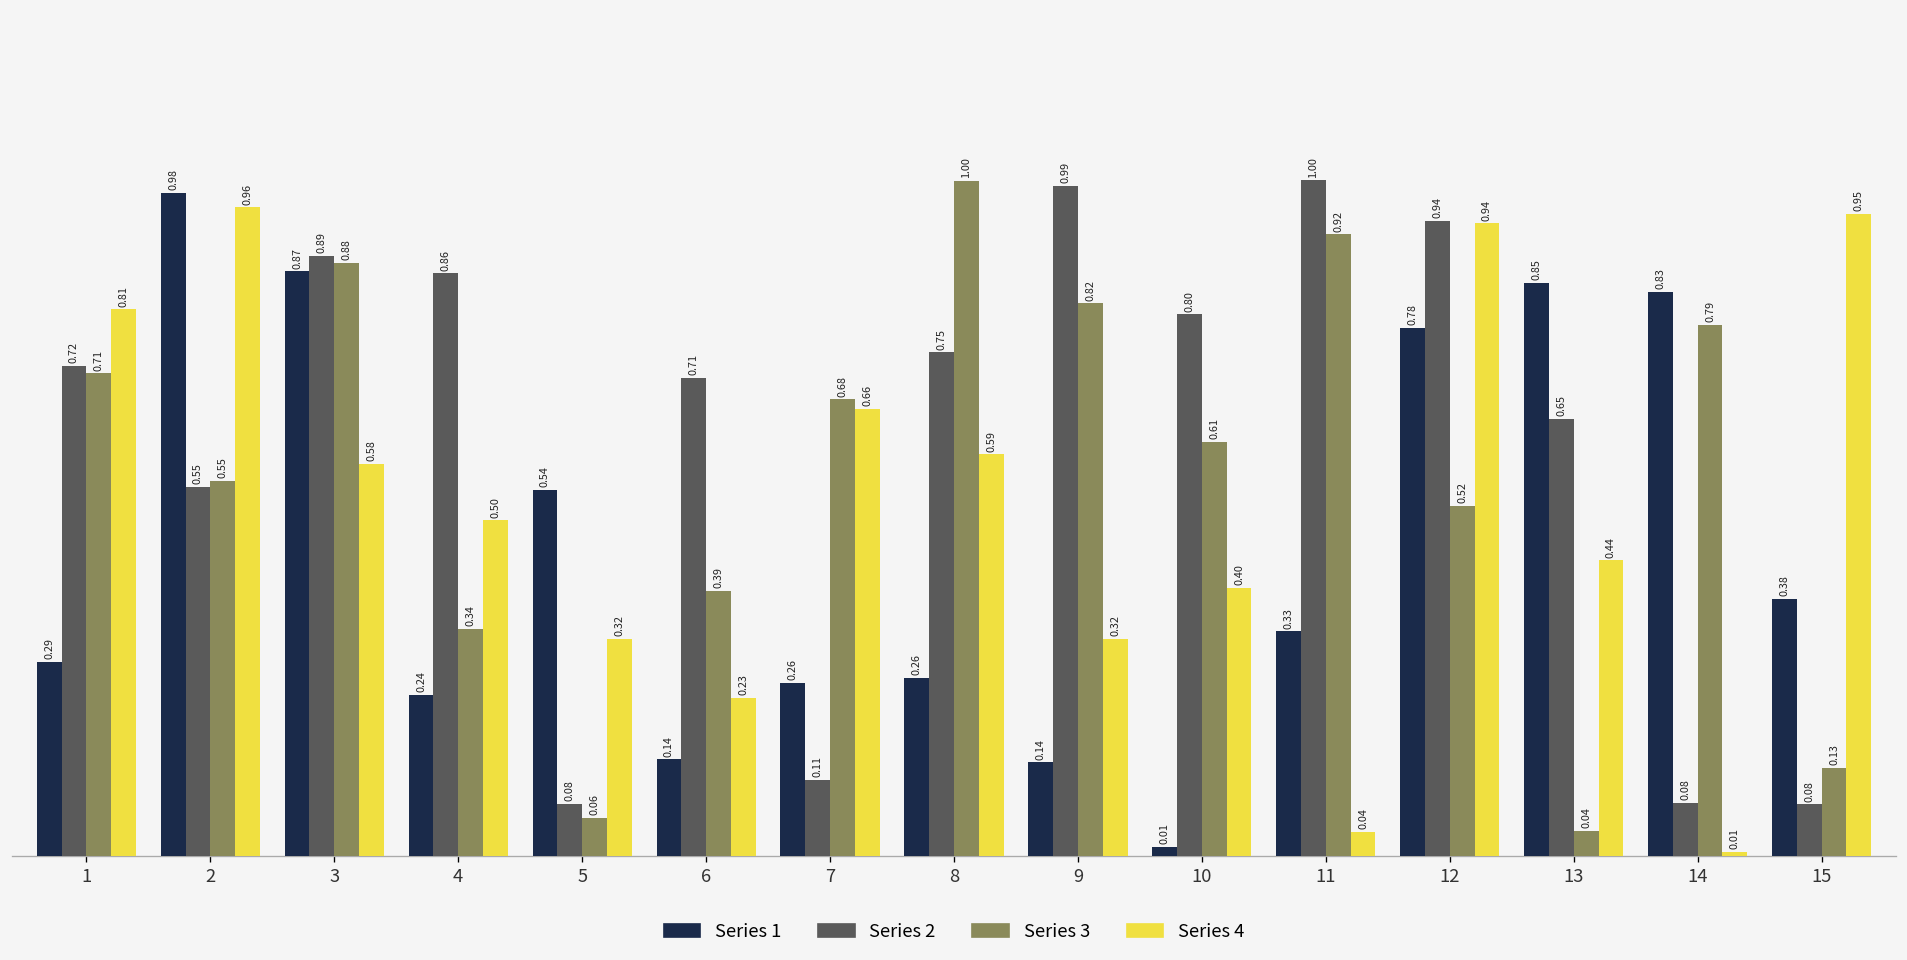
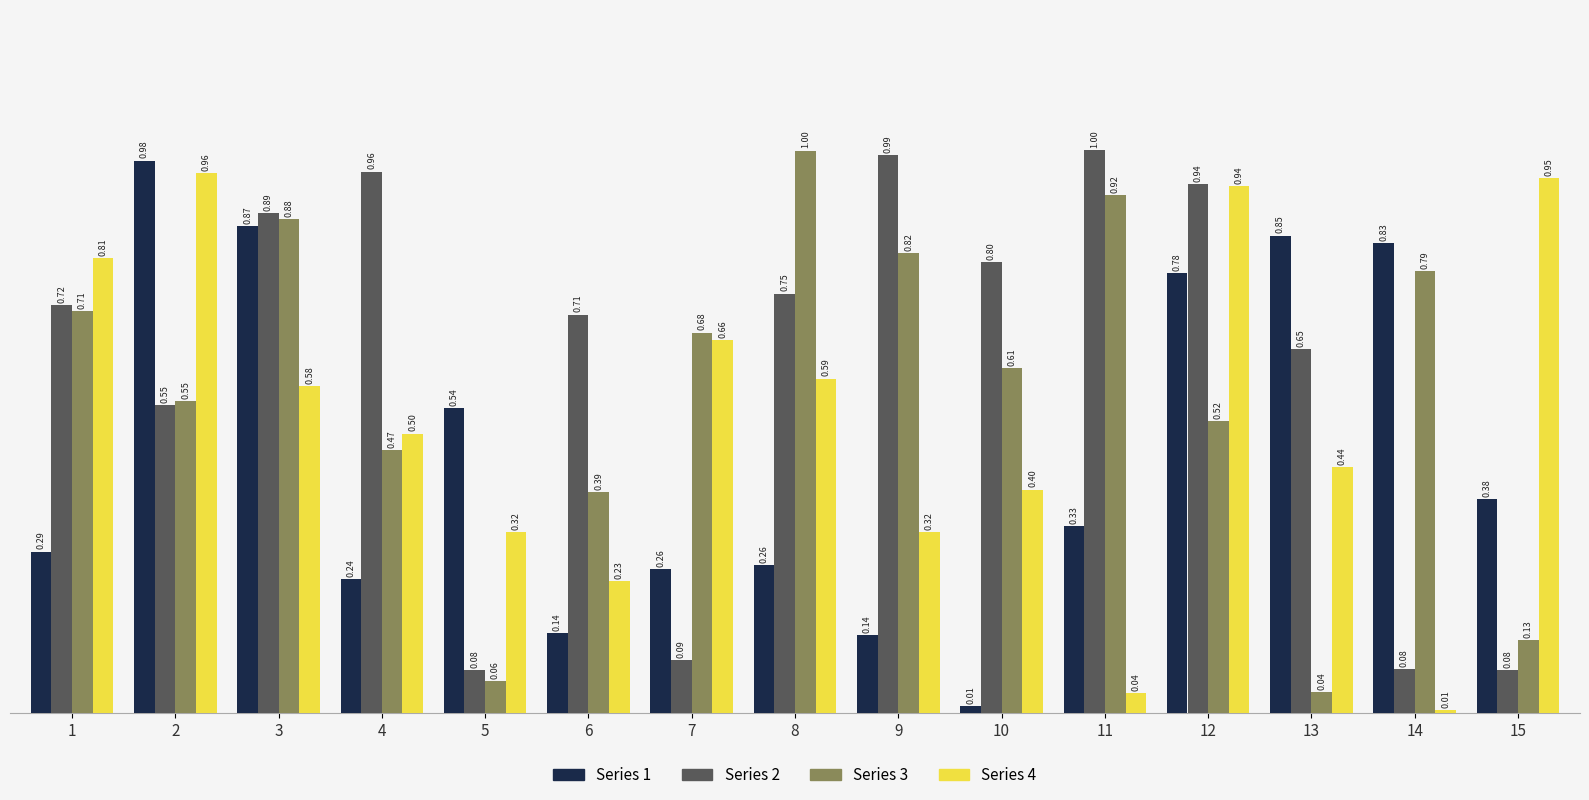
Series 2, 4: 0.86 -> 0.96
Series 3, 4: 0.34 -> 0.47
Series 2, 7: 0.11 -> 0.09
